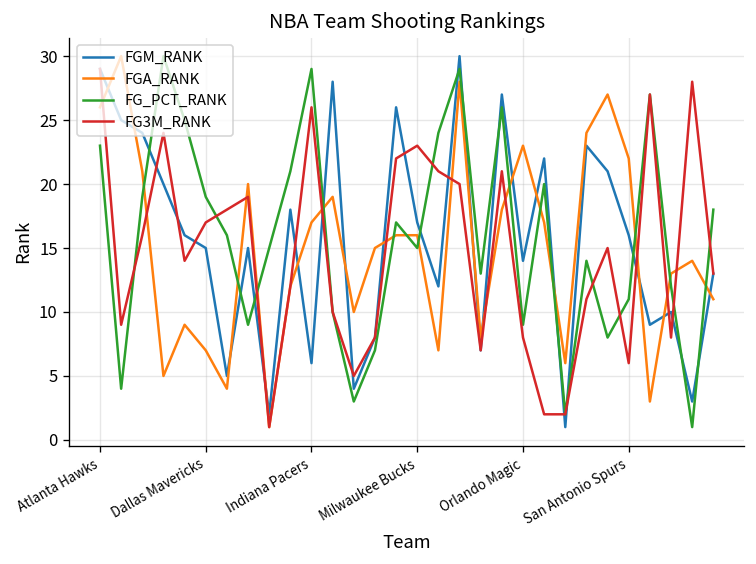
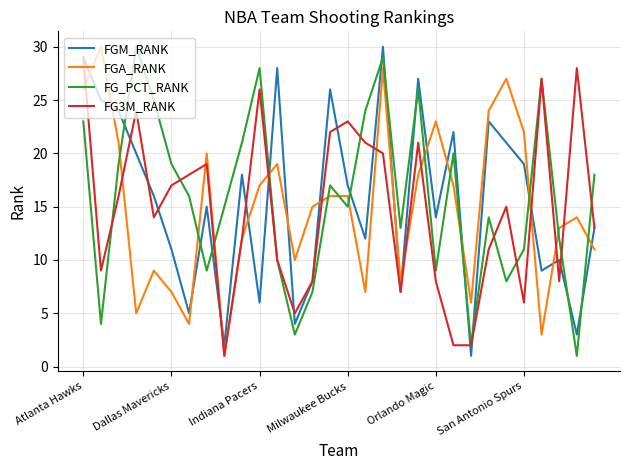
FGM_RANK, Dallas Mavericks: 15 -> 11
FG_PCT_RANK, Indiana Pacers: 29 -> 28
FGM_RANK, San Antonio Spurs: 16 -> 19
